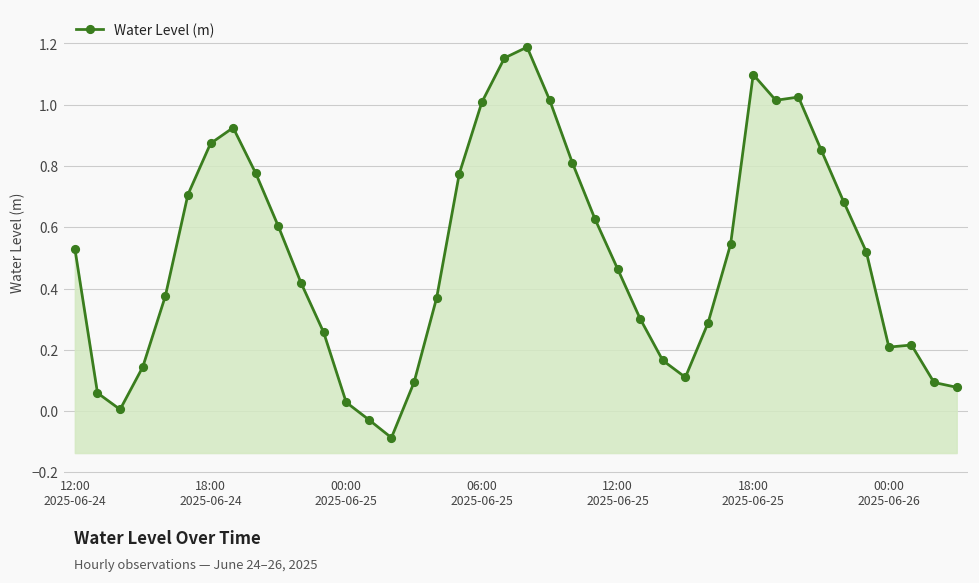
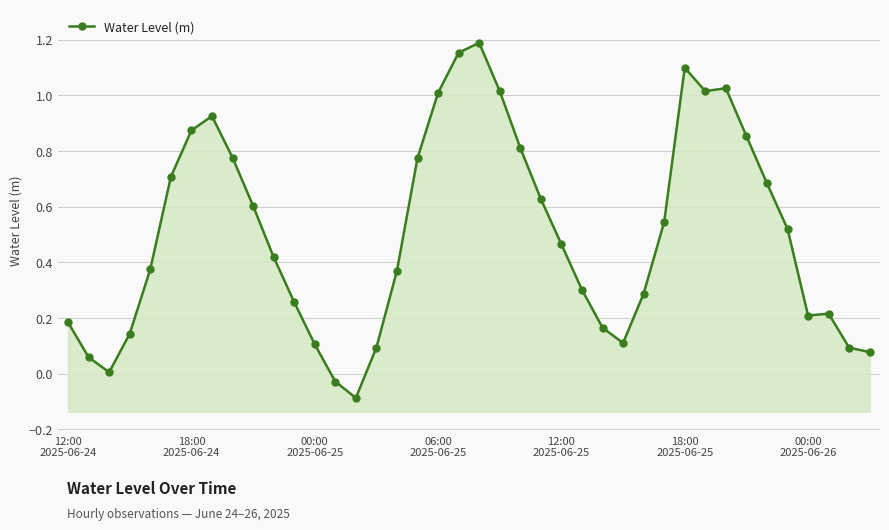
12:00 2025-06-24: 0.53 -> 0.18
00:00 2025-06-25: 0.03 -> 0.11
